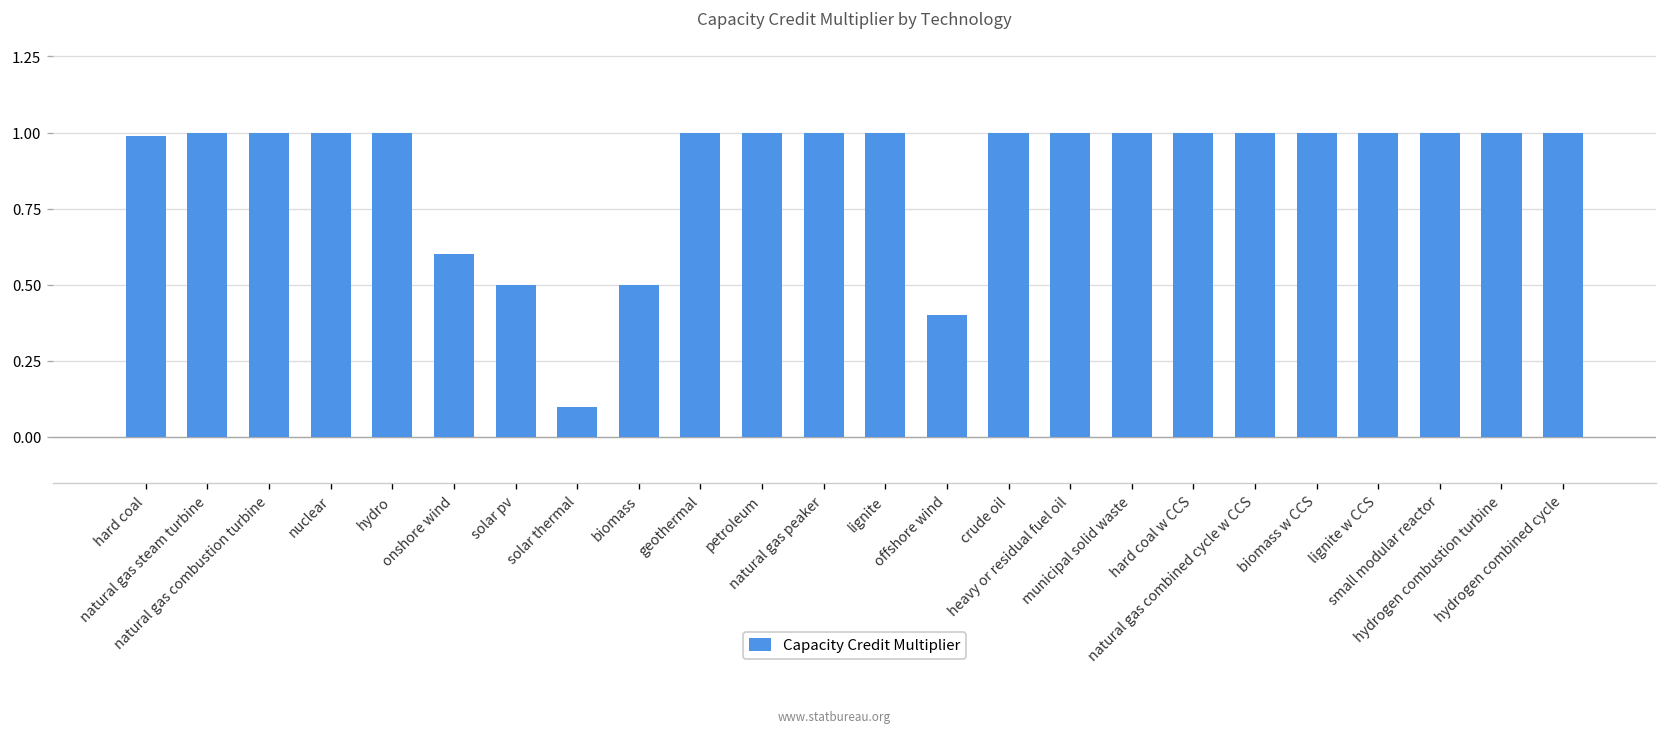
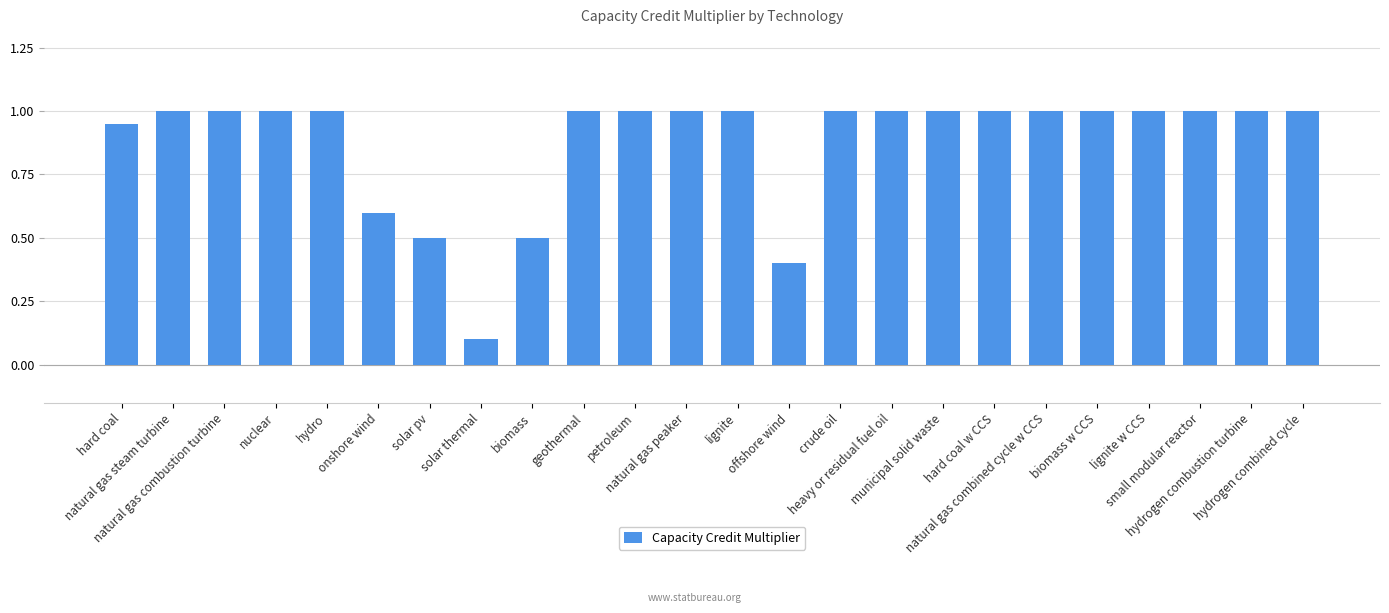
hard coal: 0.99 -> 0.95
